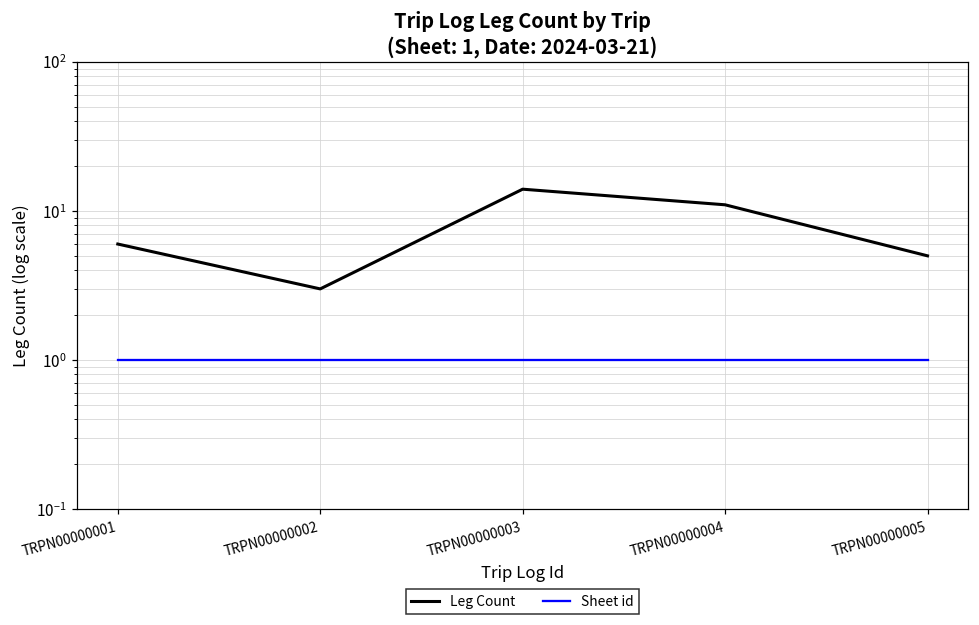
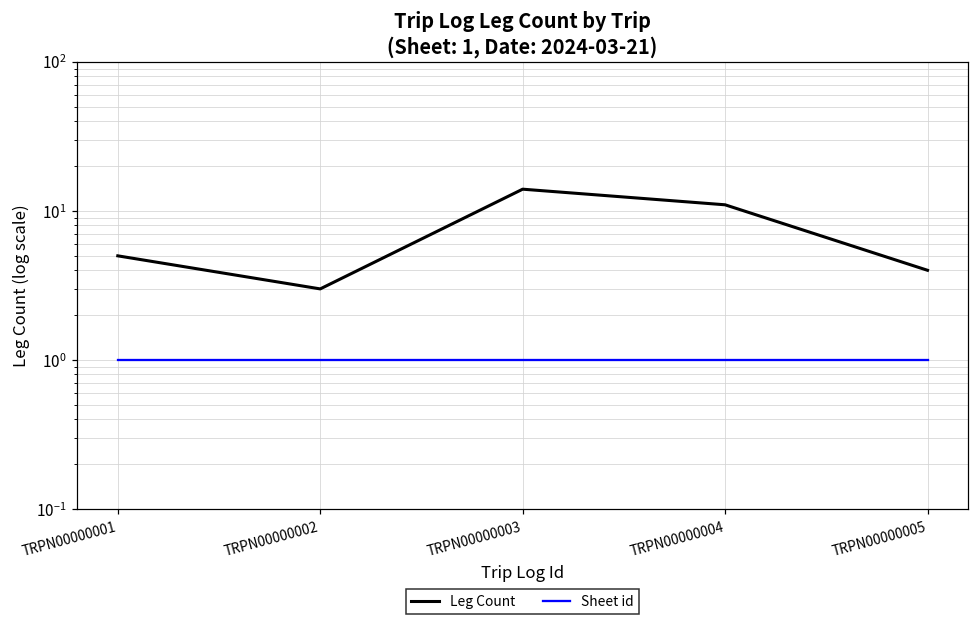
Leg Count, TRPN00000001: 6 -> 5
Leg Count, TRPN00000005: 5 -> 4
